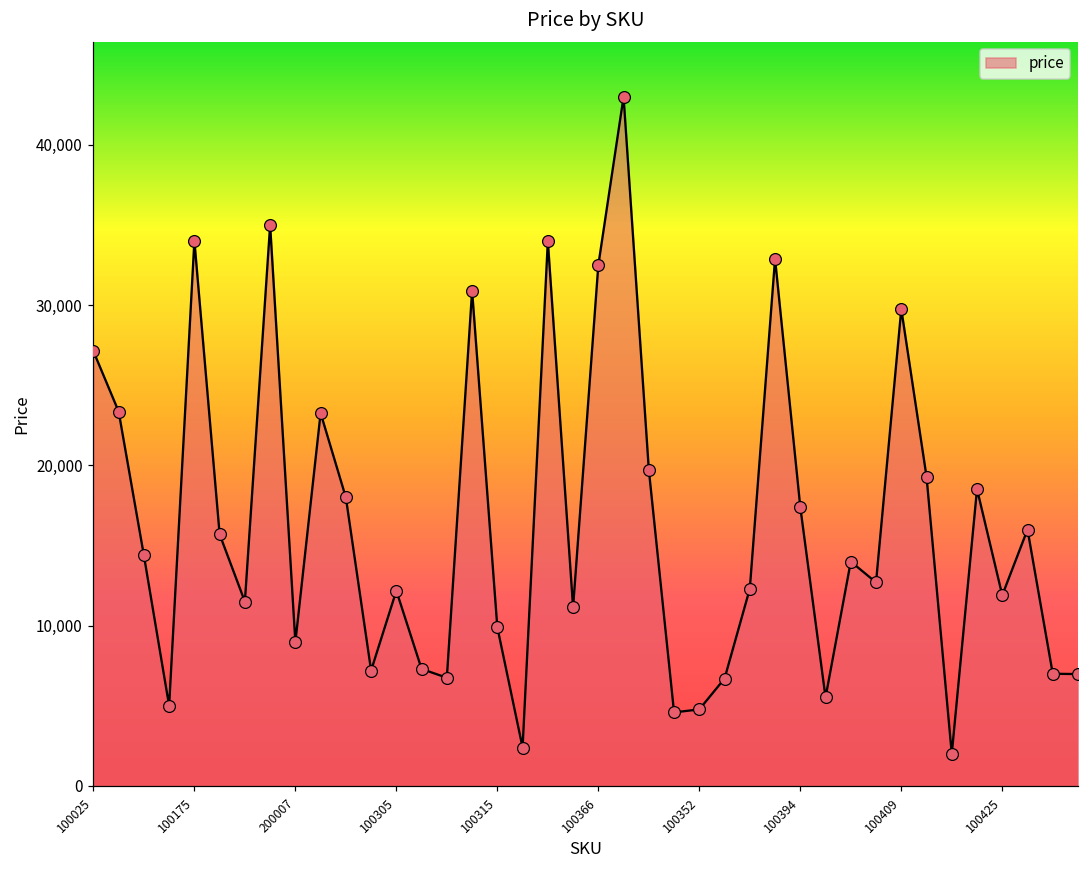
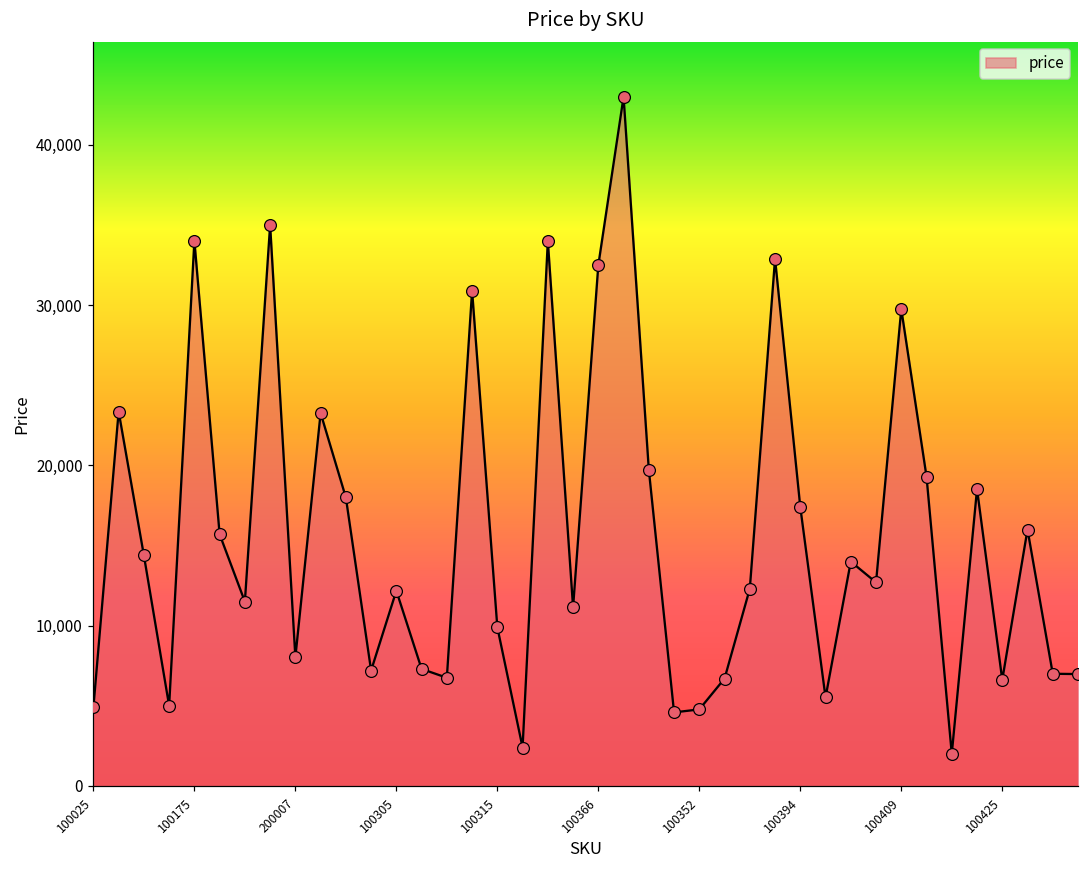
100025: 27,100 -> 4,900
200007: 9,000 -> 8,000
100425: 11,900 -> 6,600
